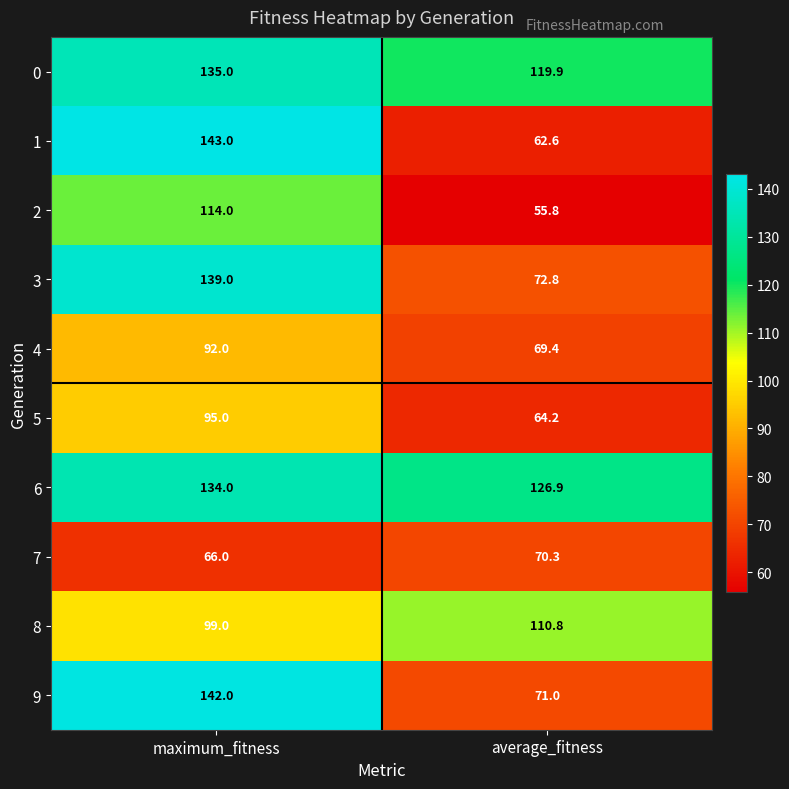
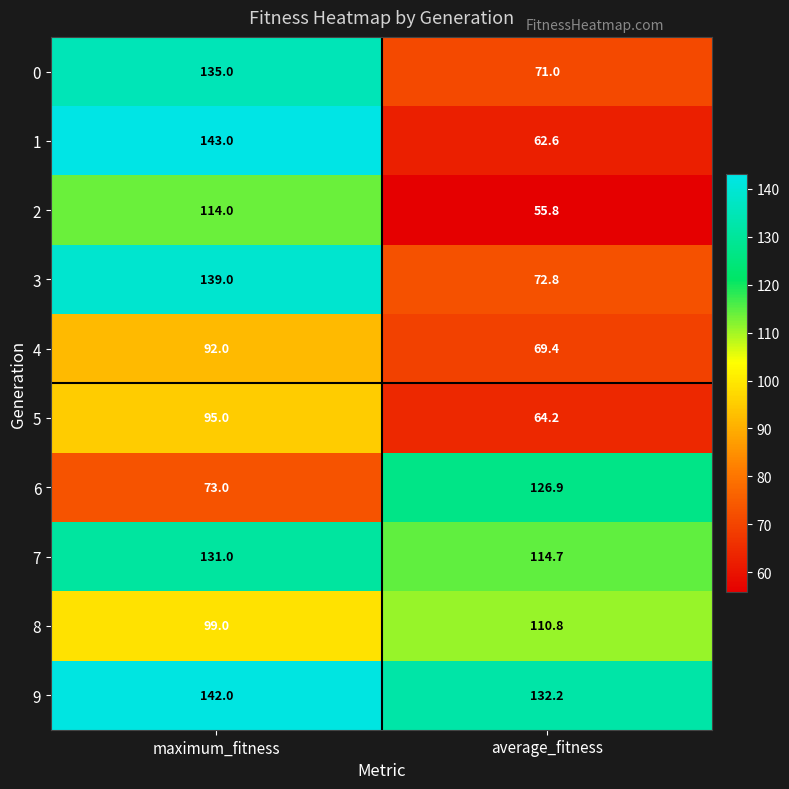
0, average_fitness: 119.9 -> 71.0
6, maximum_fitness: 134.0 -> 73.0
7, maximum_fitness: 66.0 -> 131.0
7, average_fitness: 70.3 -> 114.7
9, average_fitness: 71.0 -> 132.2
